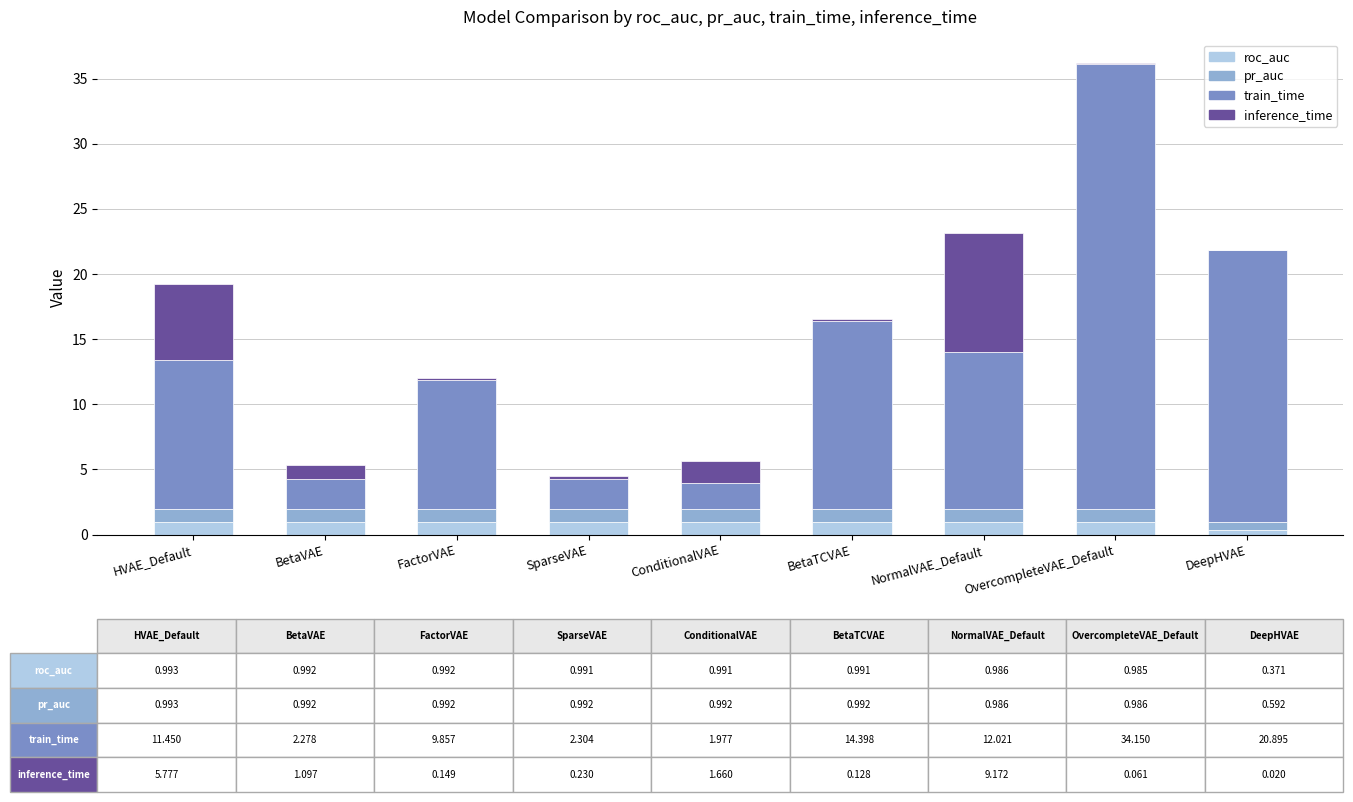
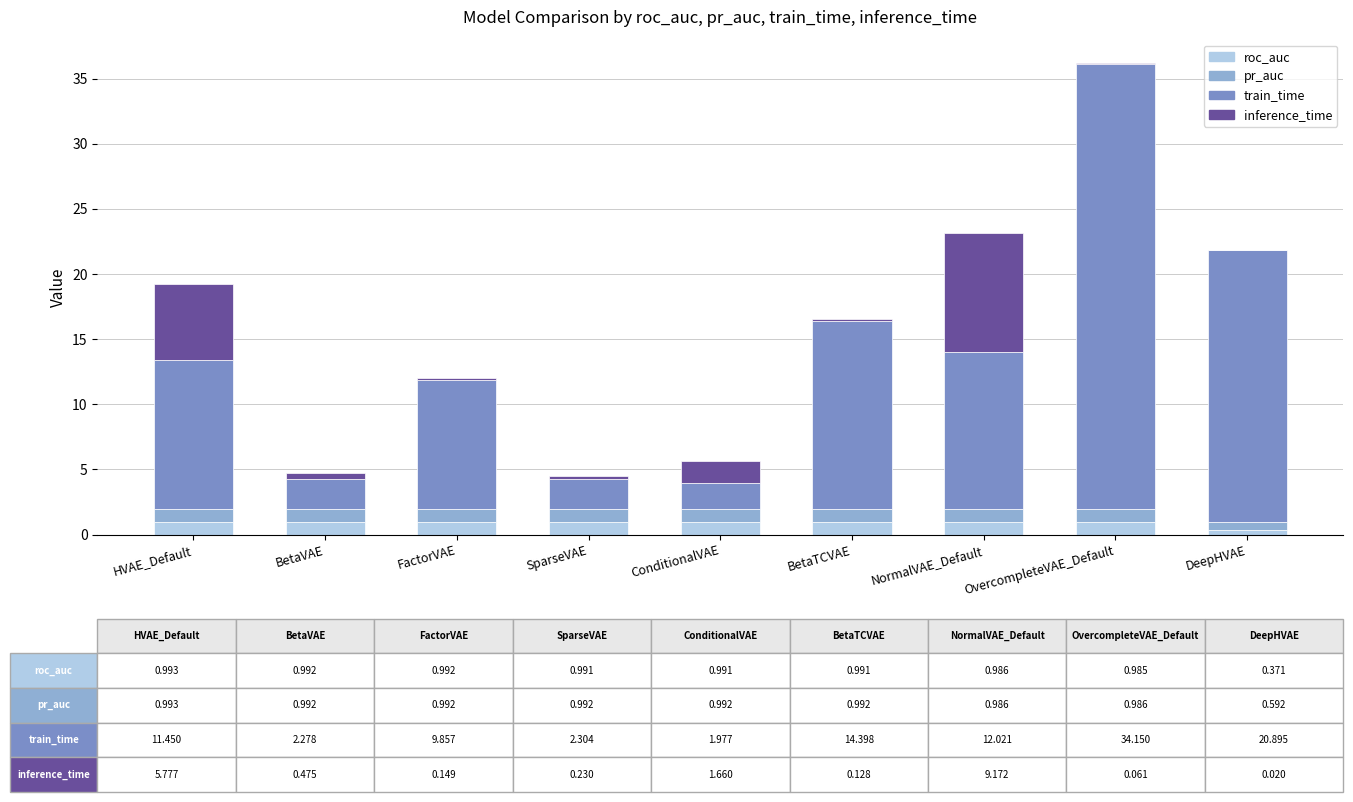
inference_time, BetaVAE: 1.097 -> 0.475
